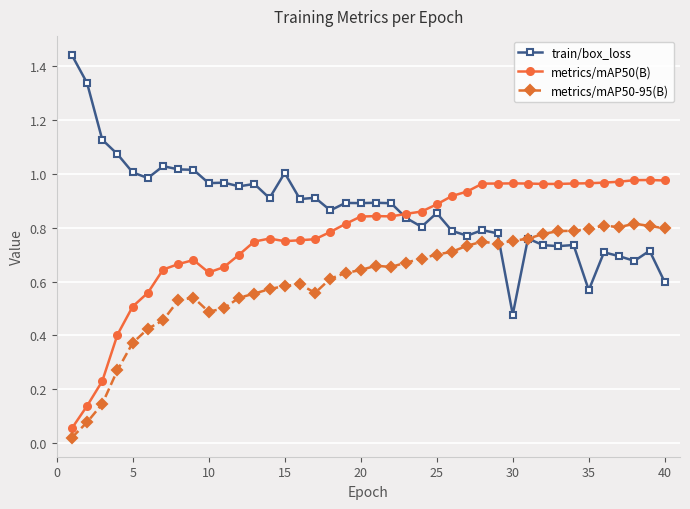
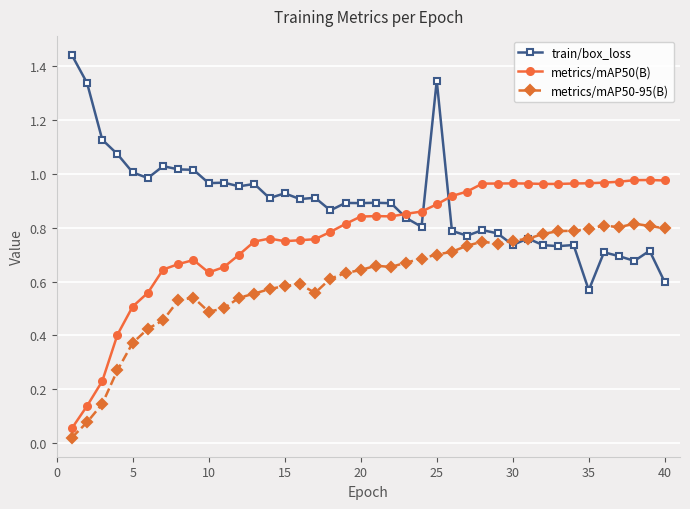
train/box_loss, 15: 1.00 -> 0.93
train/box_loss, 25: 0.85 -> 1.35
train/box_loss, 30: 0.48 -> 0.74
